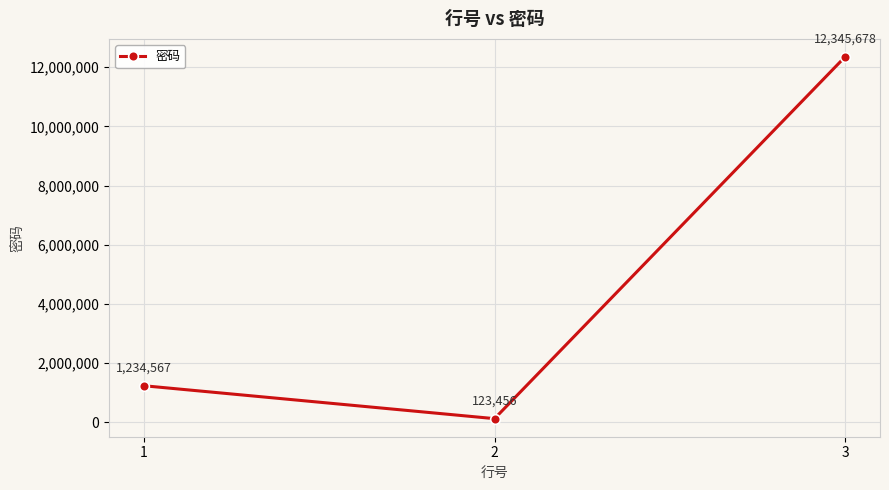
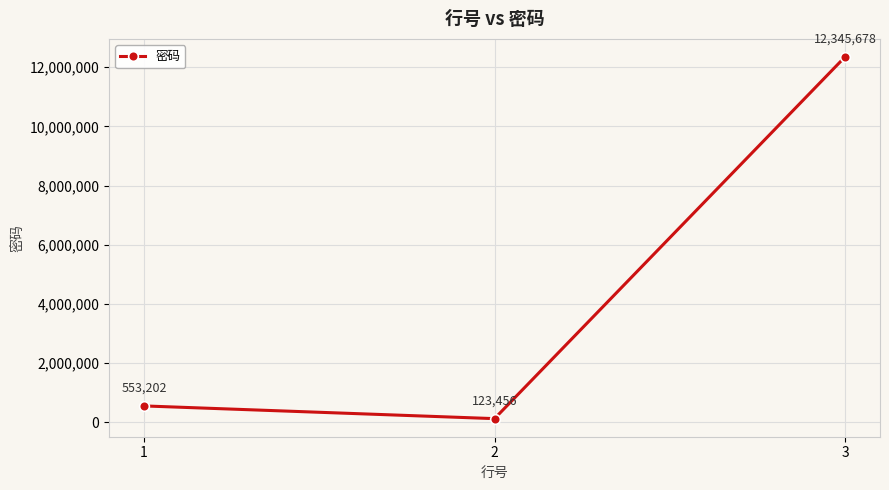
1: 1,234,567 -> 553,202
